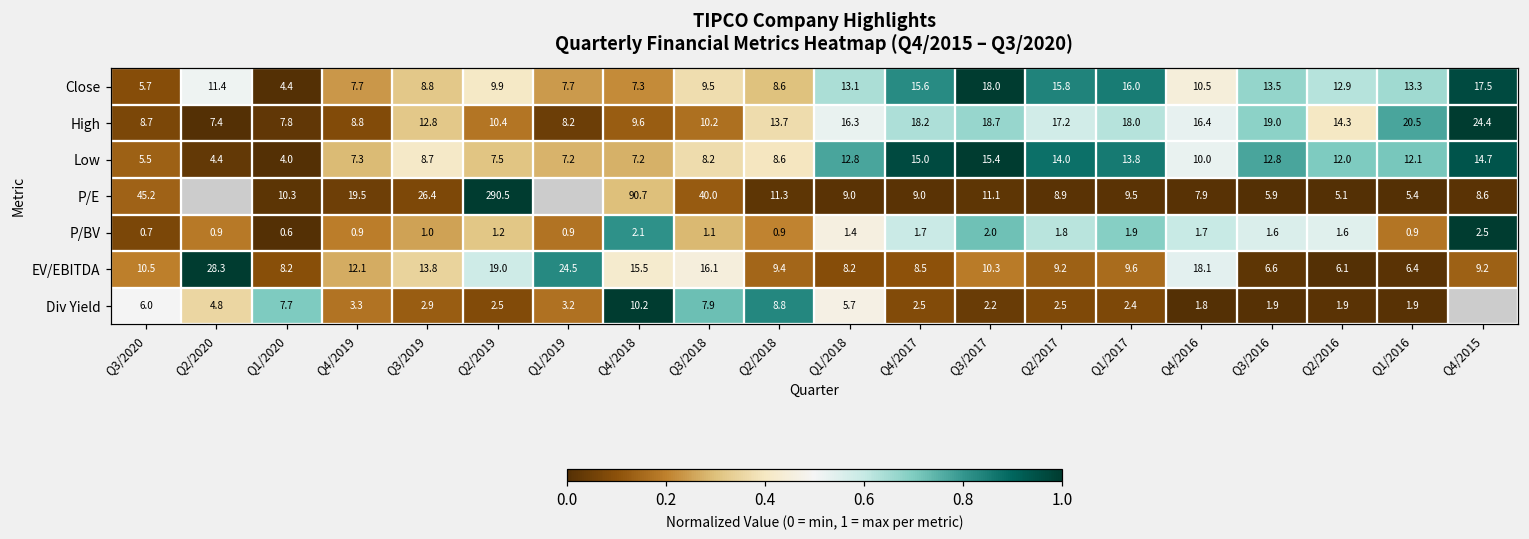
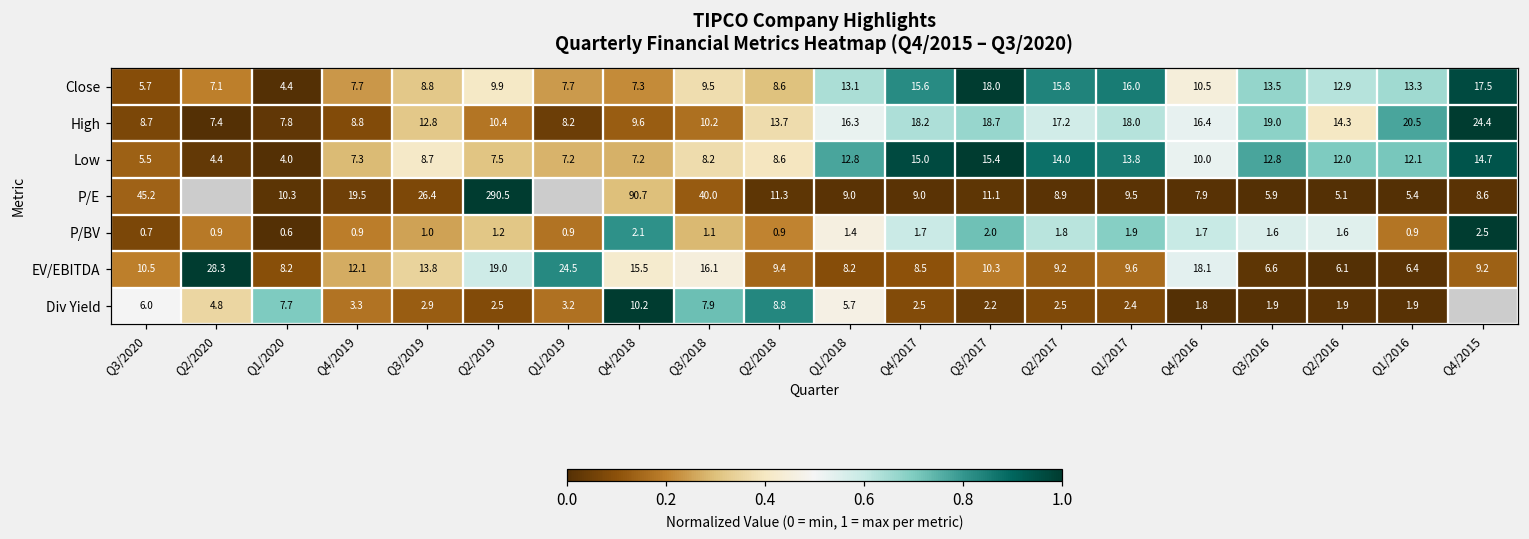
Close, Q2/2020: 11.4 -> 7.1
